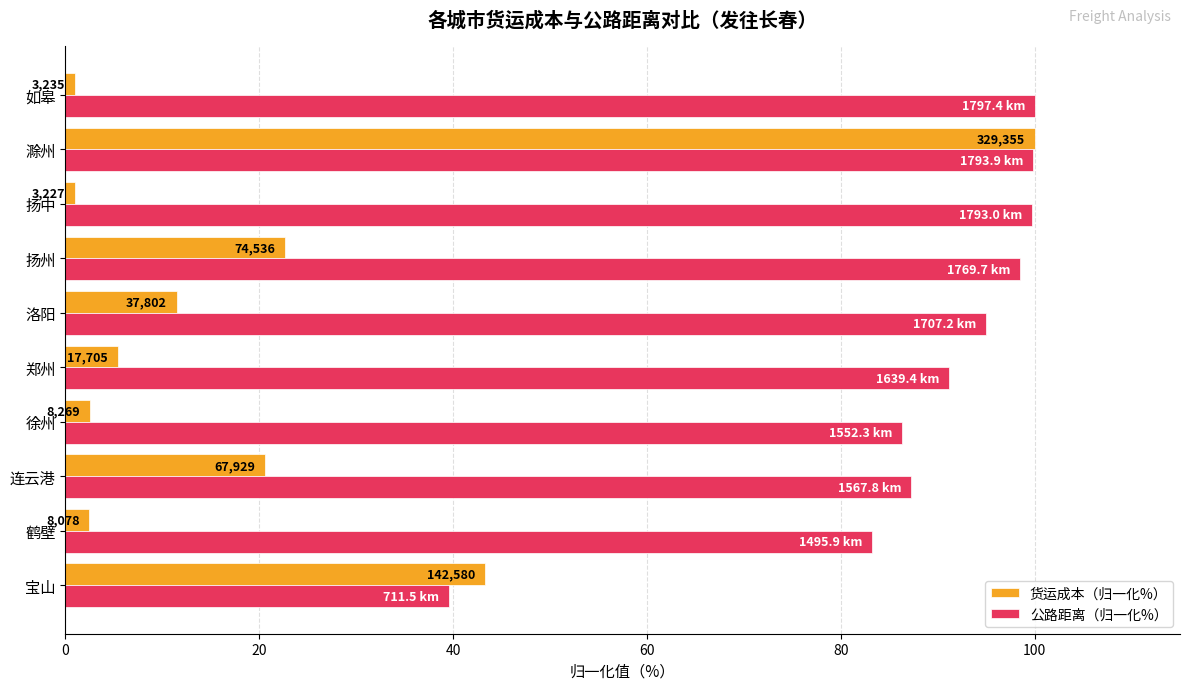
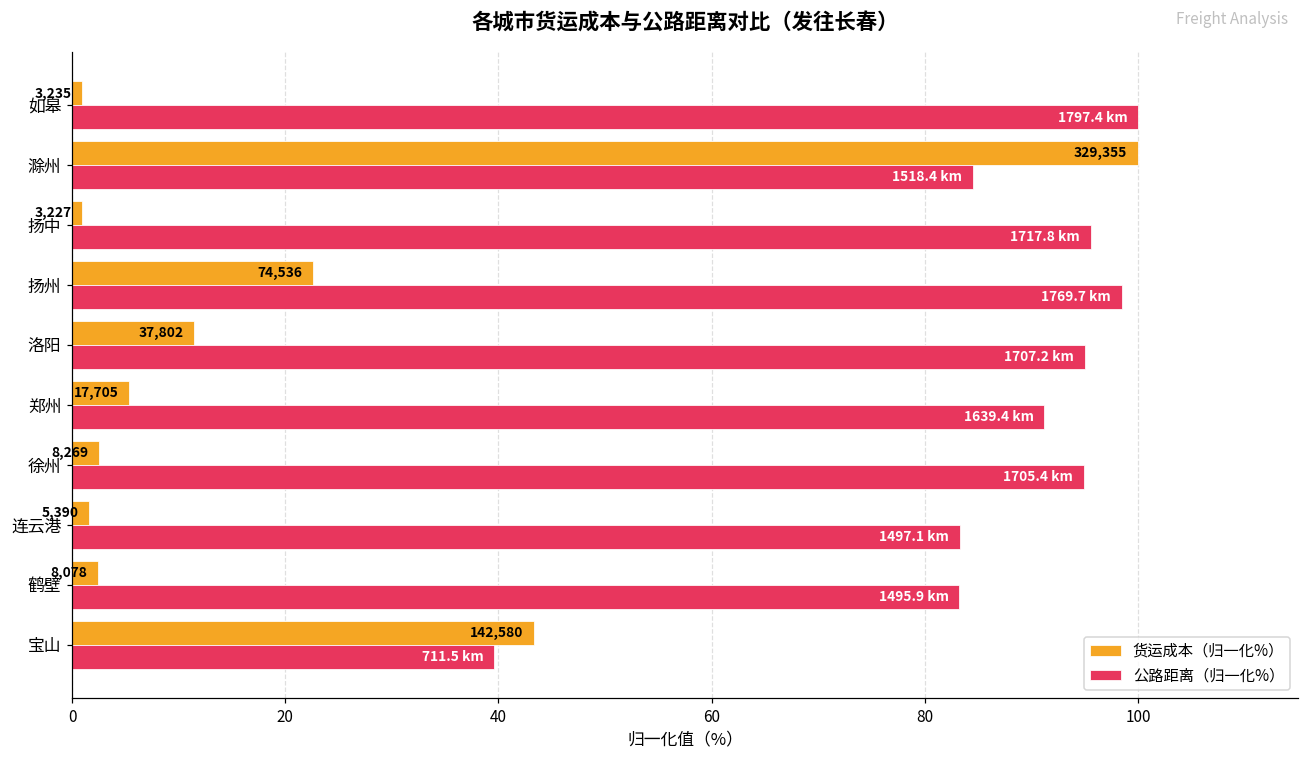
公路距离（归一化%）, 滁州: 1793.9 -> 1518.4
公路距离（归一化%）, 扬中: 1793.0 -> 1717.8
公路距离（归一化%）, 徐州: 1552.3 -> 1705.4
货运成本（归一化%）, 连云港: 67,929 -> 5,390
公路距离（归一化%）, 连云港: 1567.8 -> 1497.1
